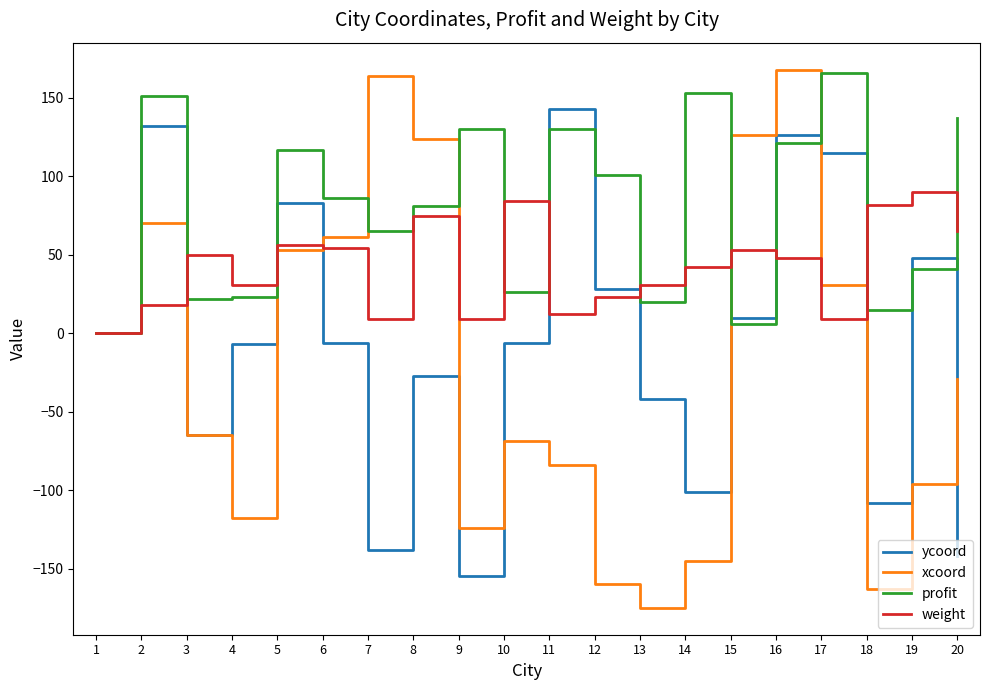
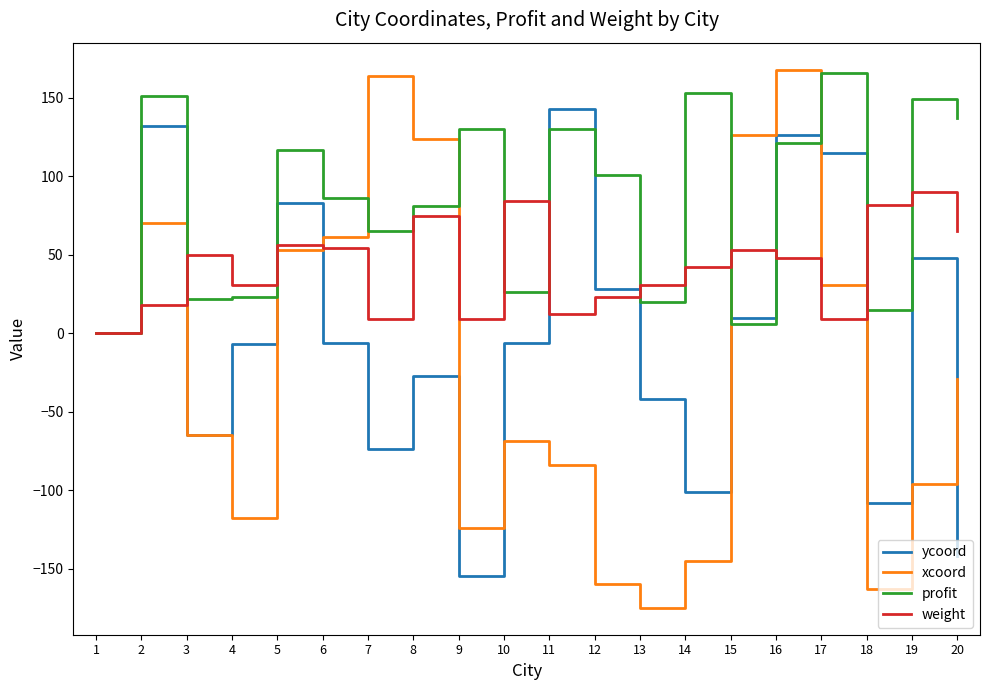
ycoord, 7: -138 -> -74
profit, 19: 41 -> 149
